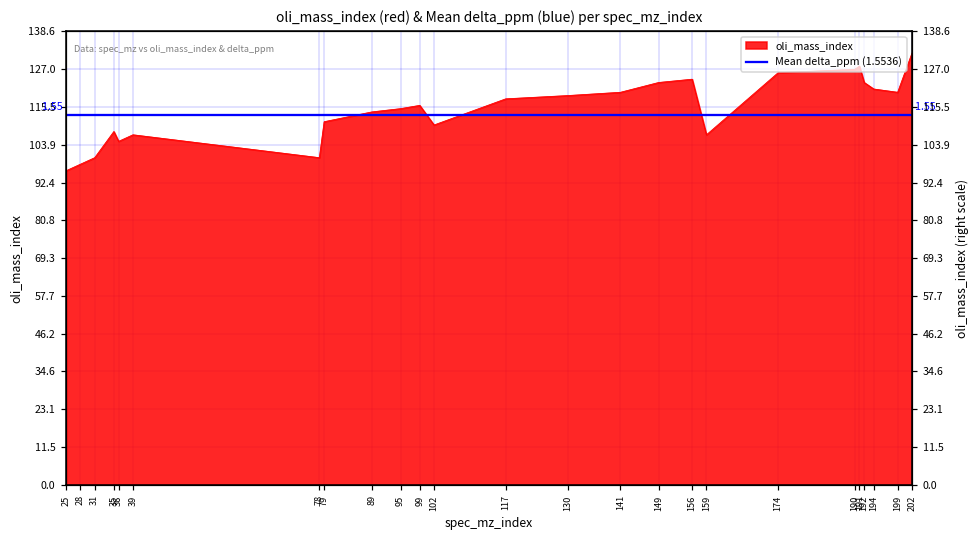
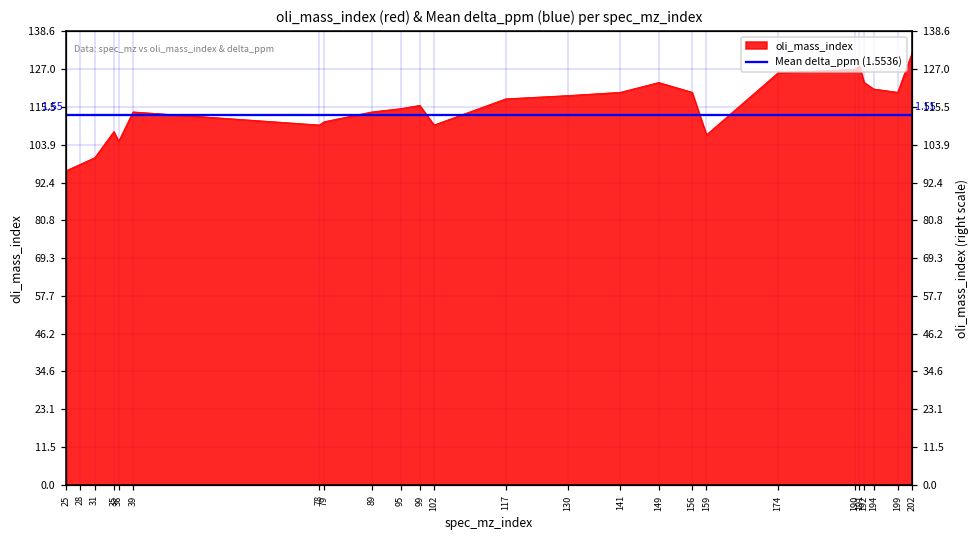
39: 107 -> 114
78: 100 -> 110
156: 124 -> 120
